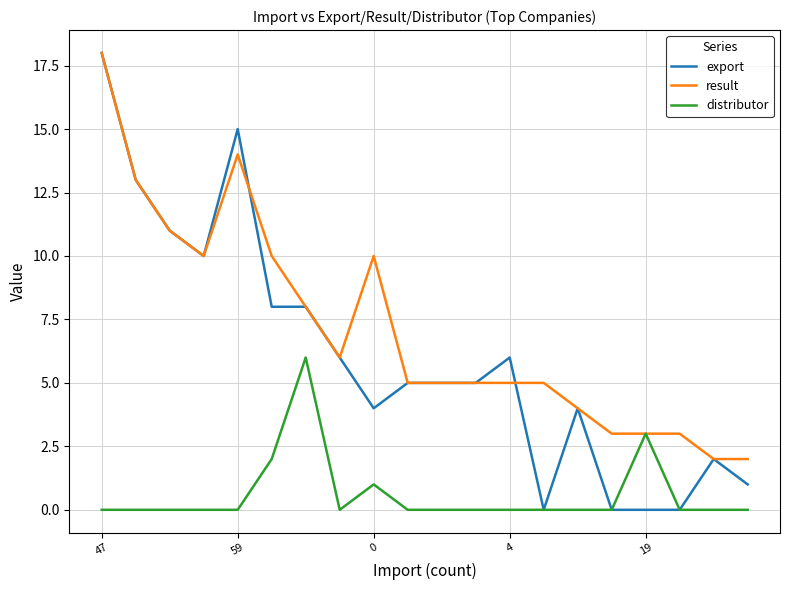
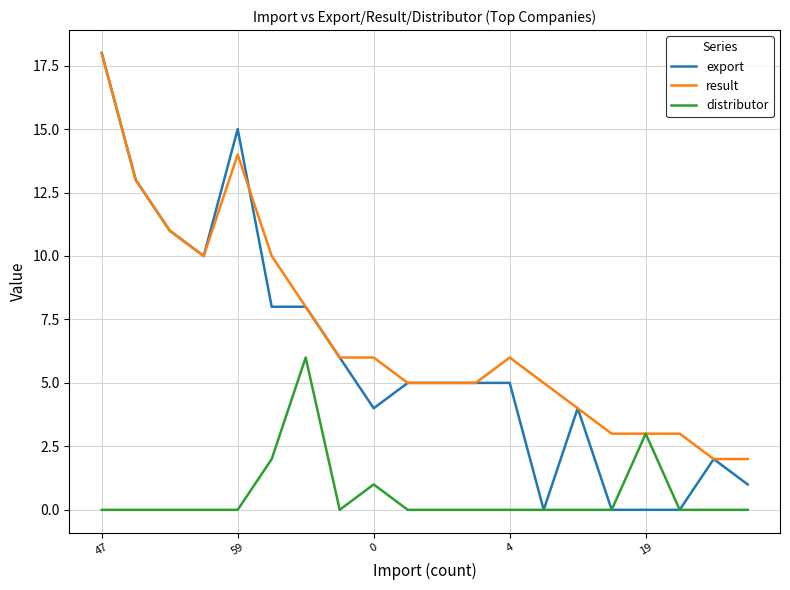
result, 0: 10 -> 6
export, 4: 6 -> 5
result, 4: 5 -> 6
